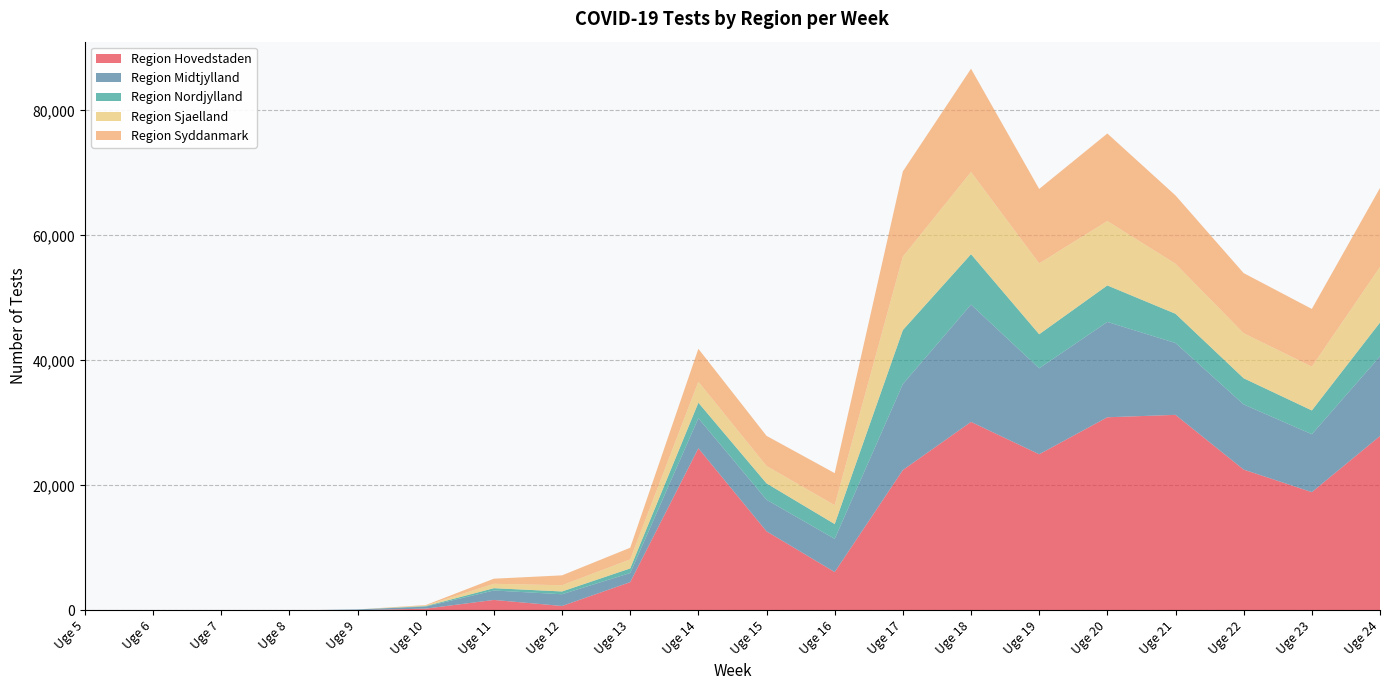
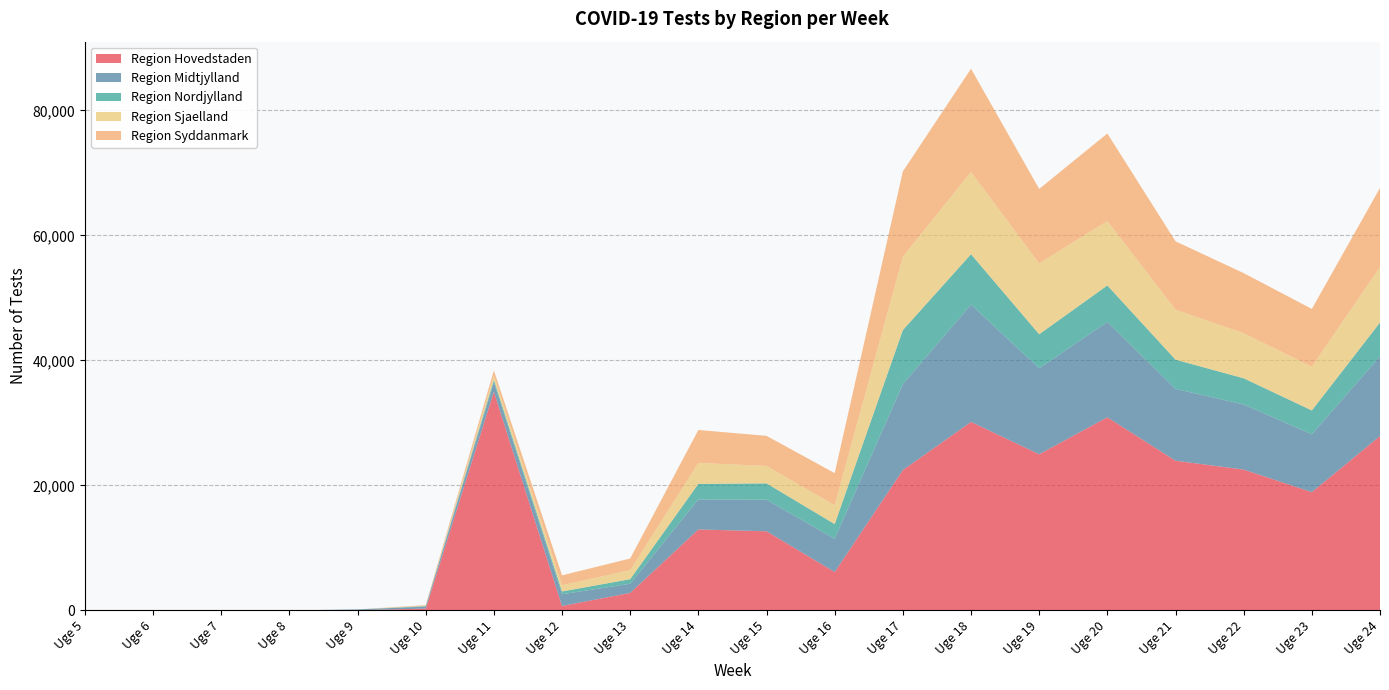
Region Hovedstaden, Uge 11: 2,000 -> 35,000
Region Hovedstaden, Uge 13: 5,000 -> 3,000
Region Hovedstaden, Uge 14: 26,000 -> 13,000
Region Hovedstaden, Uge 21: 31,000 -> 24,000
